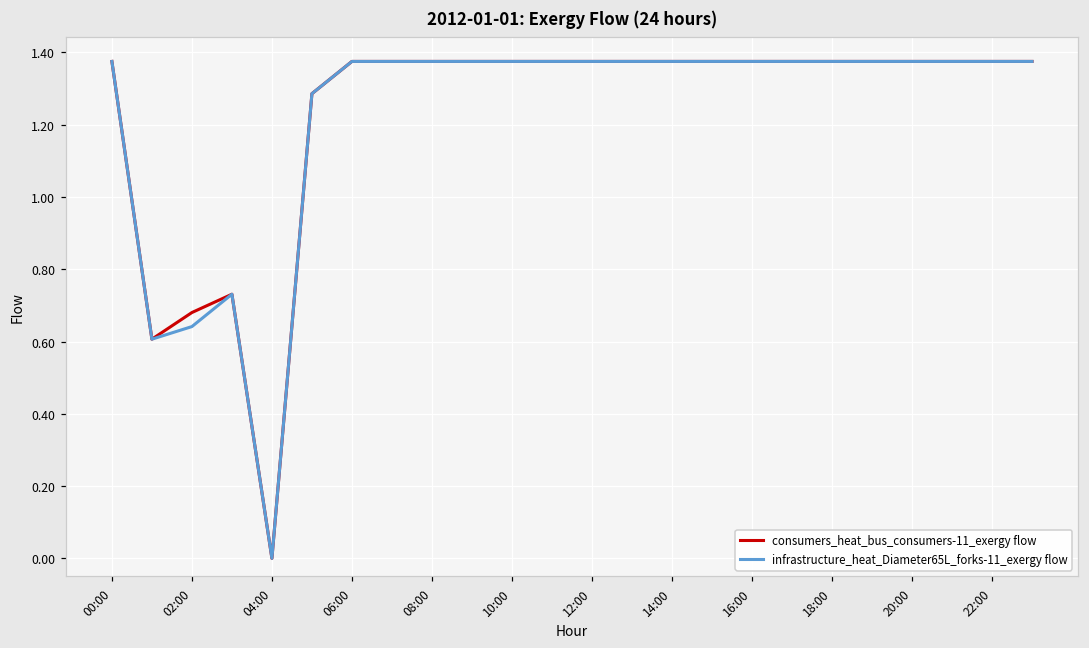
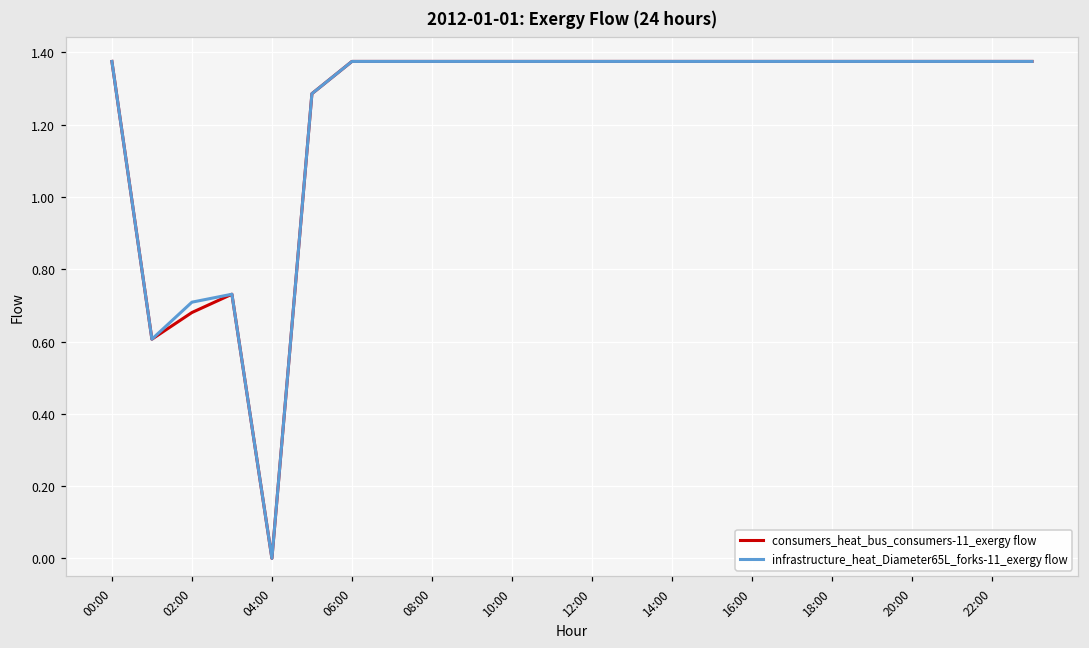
infrastructure_heat_Diameter65L_forks-11_exergy flow, 02:00: 0.64 -> 0.71
